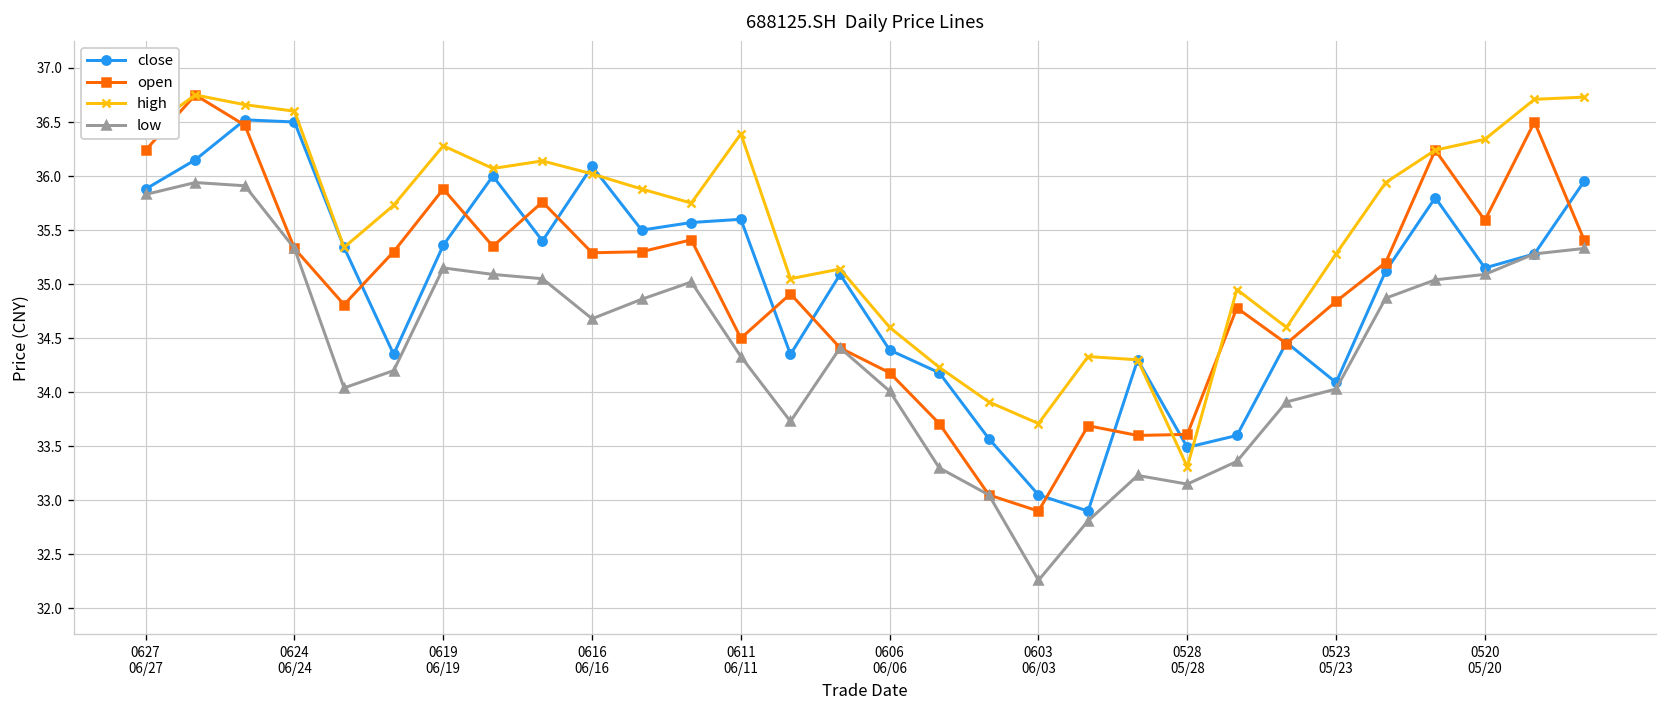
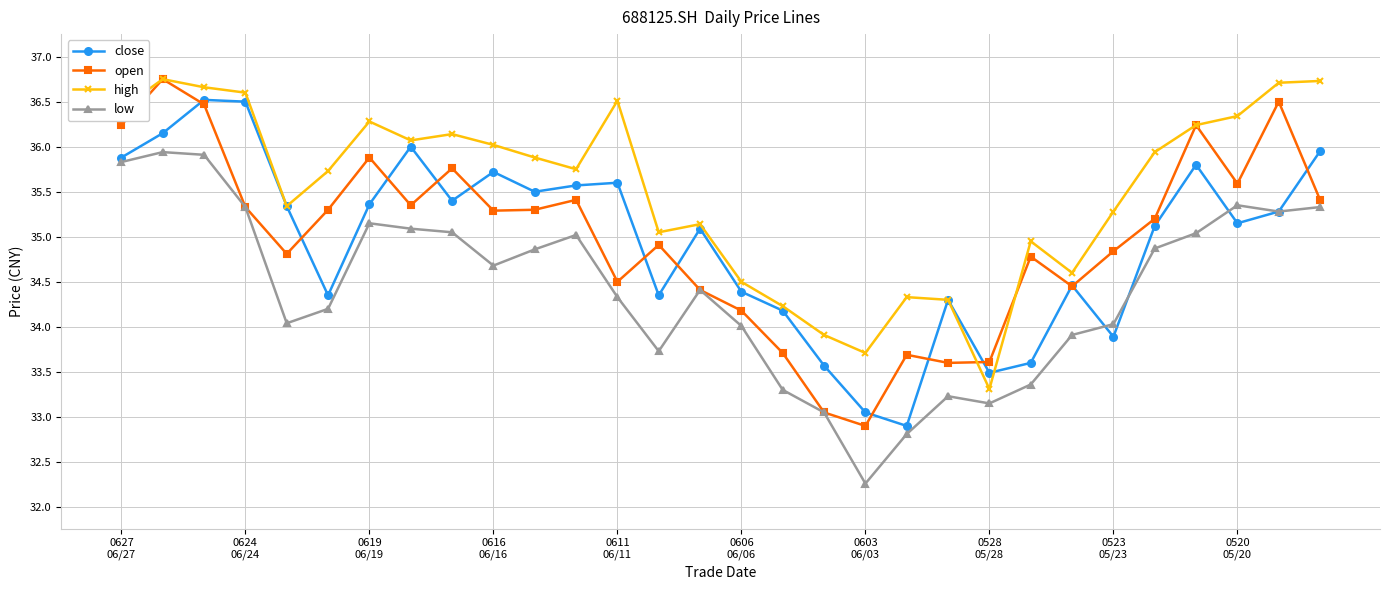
close, 0616 06/16: 36.1 -> 35.7
high, 0611 06/11: 36.4 -> 36.5
high, 0606 06/06: 34.6 -> 34.5
close, 0523 05/23: 34.1 -> 33.9
low, 0520 05/20: 35.1 -> 35.4
